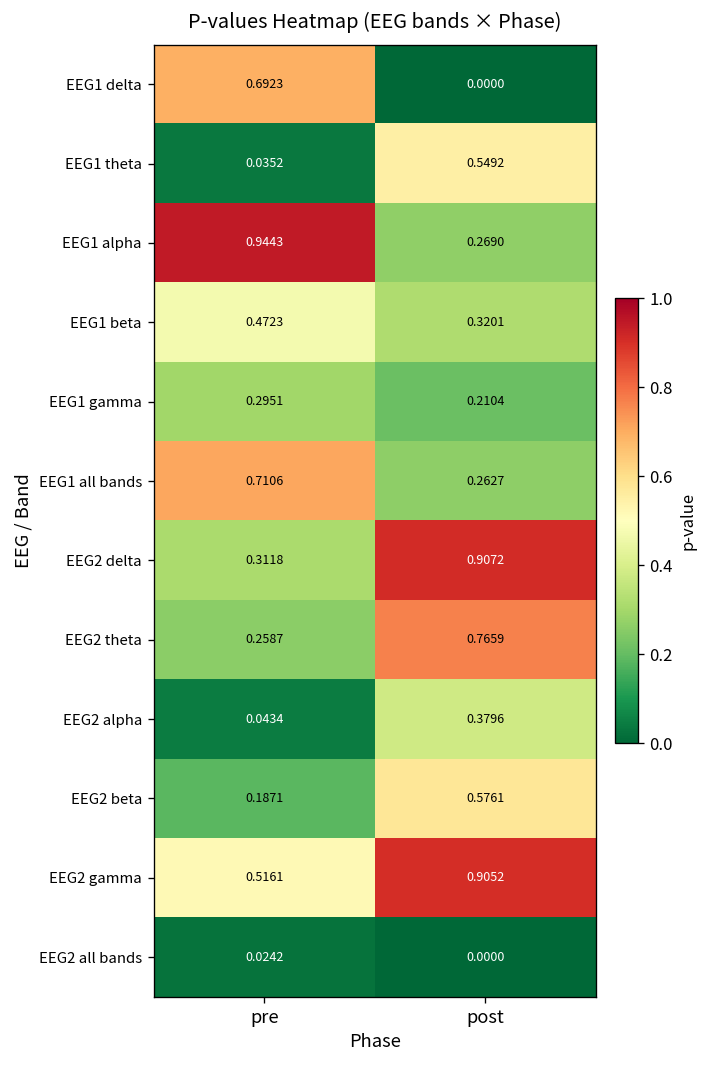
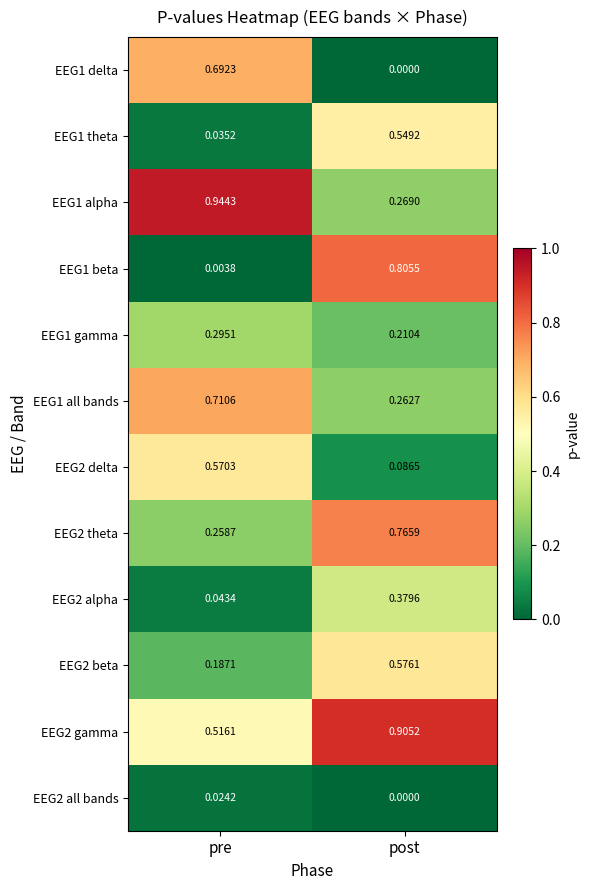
EEG1 beta, pre: 0.4723 -> 0.0038
EEG1 beta, post: 0.3201 -> 0.8055
EEG2 delta, pre: 0.3118 -> 0.5703
EEG2 delta, post: 0.9072 -> 0.0865
